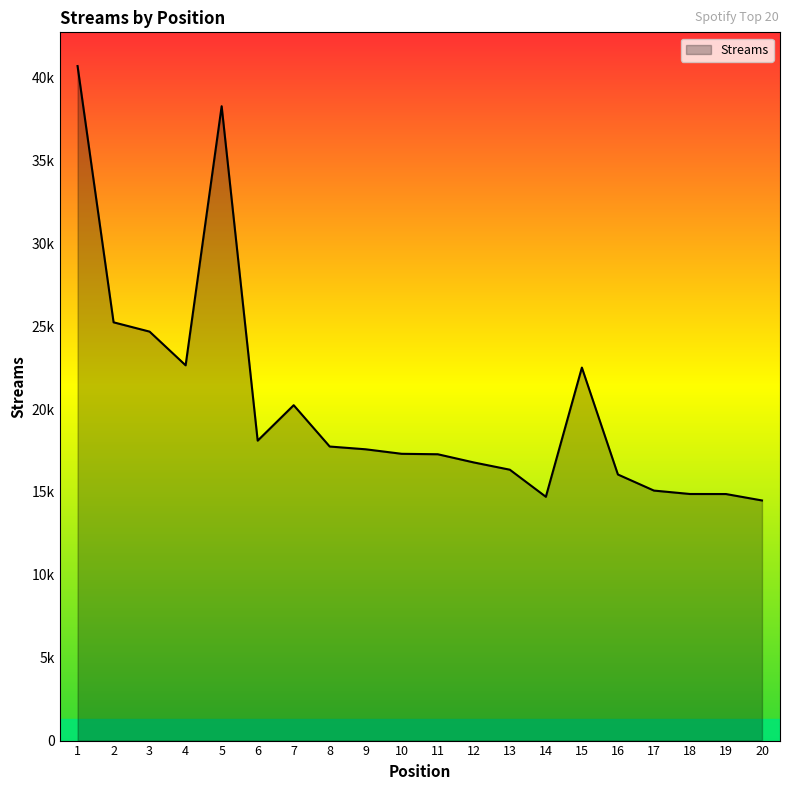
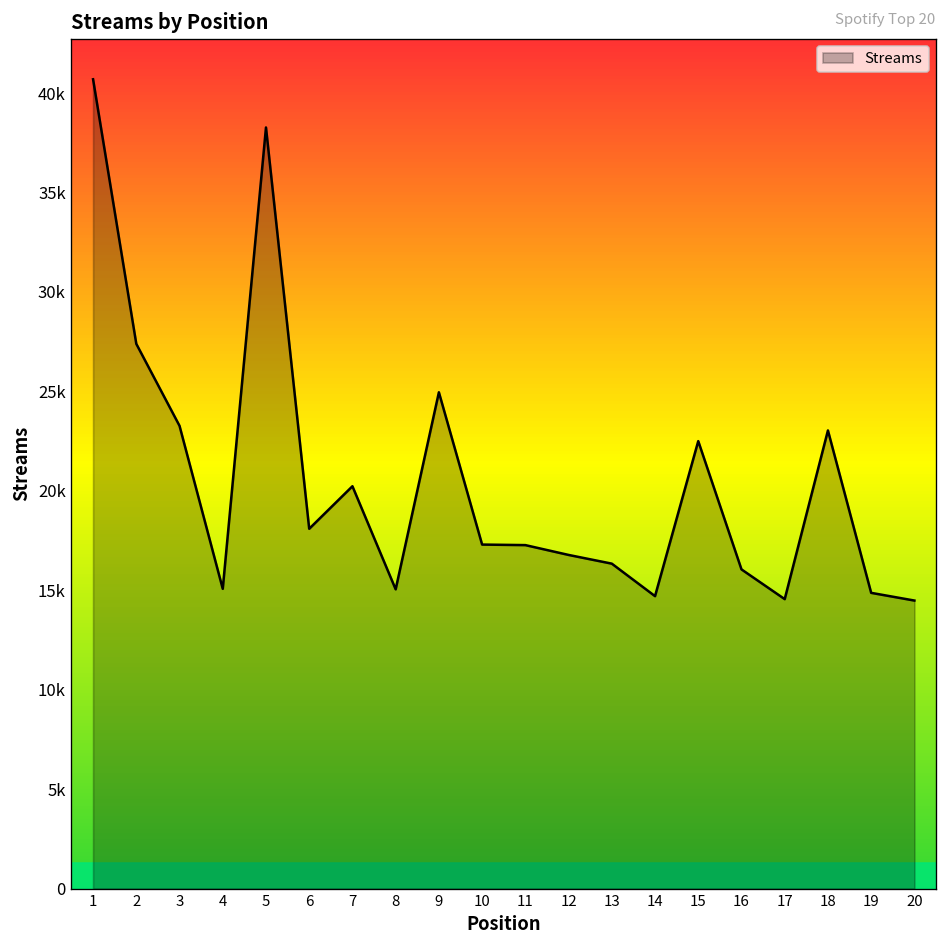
2: 25200 -> 27400
3: 24700 -> 23300
4: 22600 -> 15100
8: 17700 -> 15100
9: 17600 -> 25000
17: 15100 -> 14600
18: 14900 -> 23000
